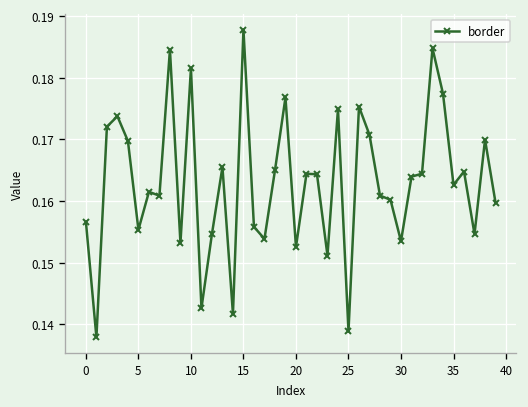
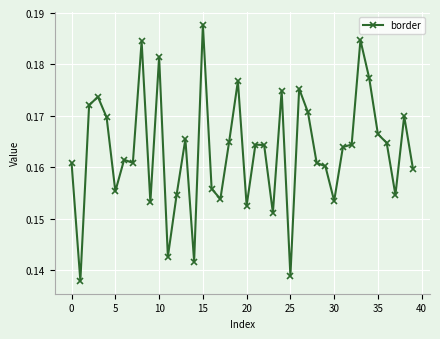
0: 0.157 -> 0.161
35: 0.163 -> 0.166
